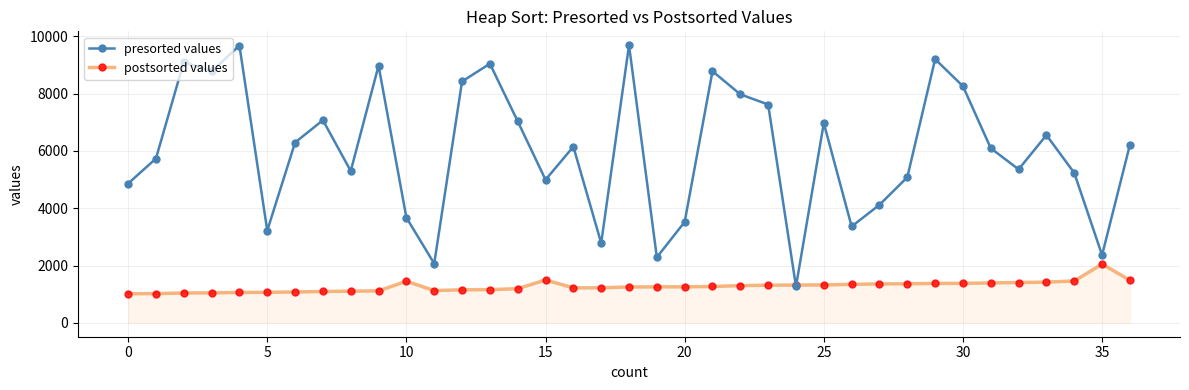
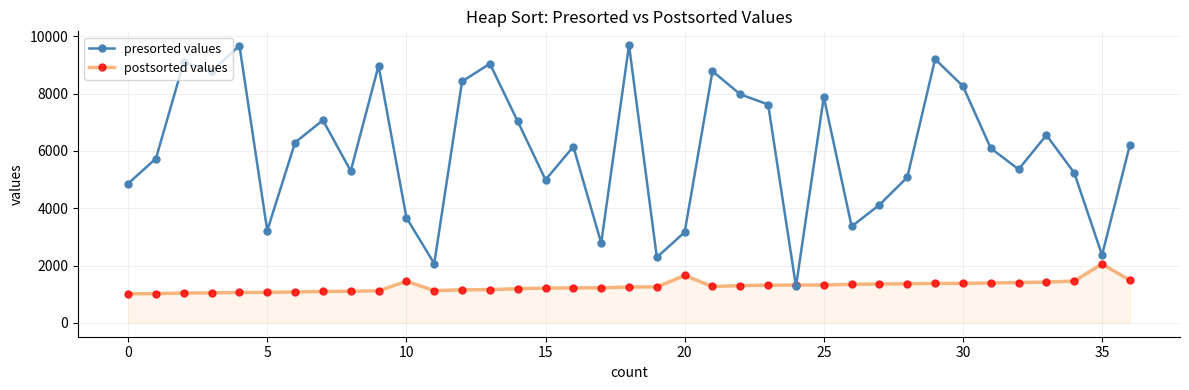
postsorted values, 15: 1500 -> 1200
presorted values, 20: 3500 -> 3200
postsorted values, 20: 1300 -> 1700
presorted values, 25: 7000 -> 7900
